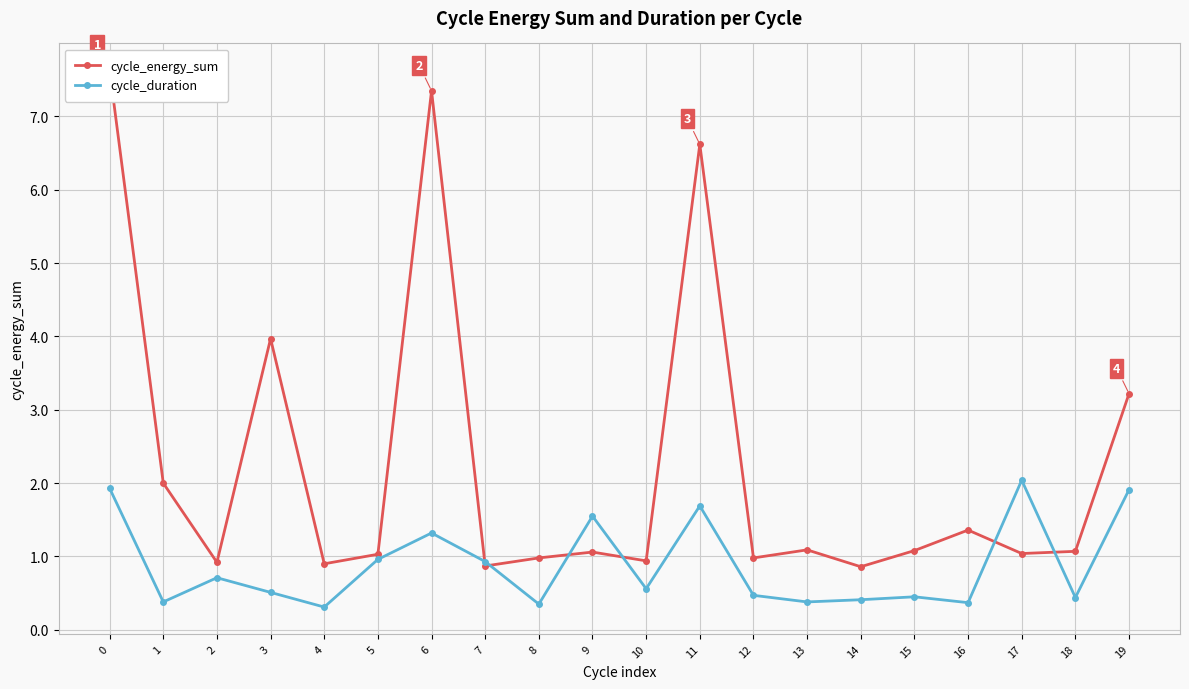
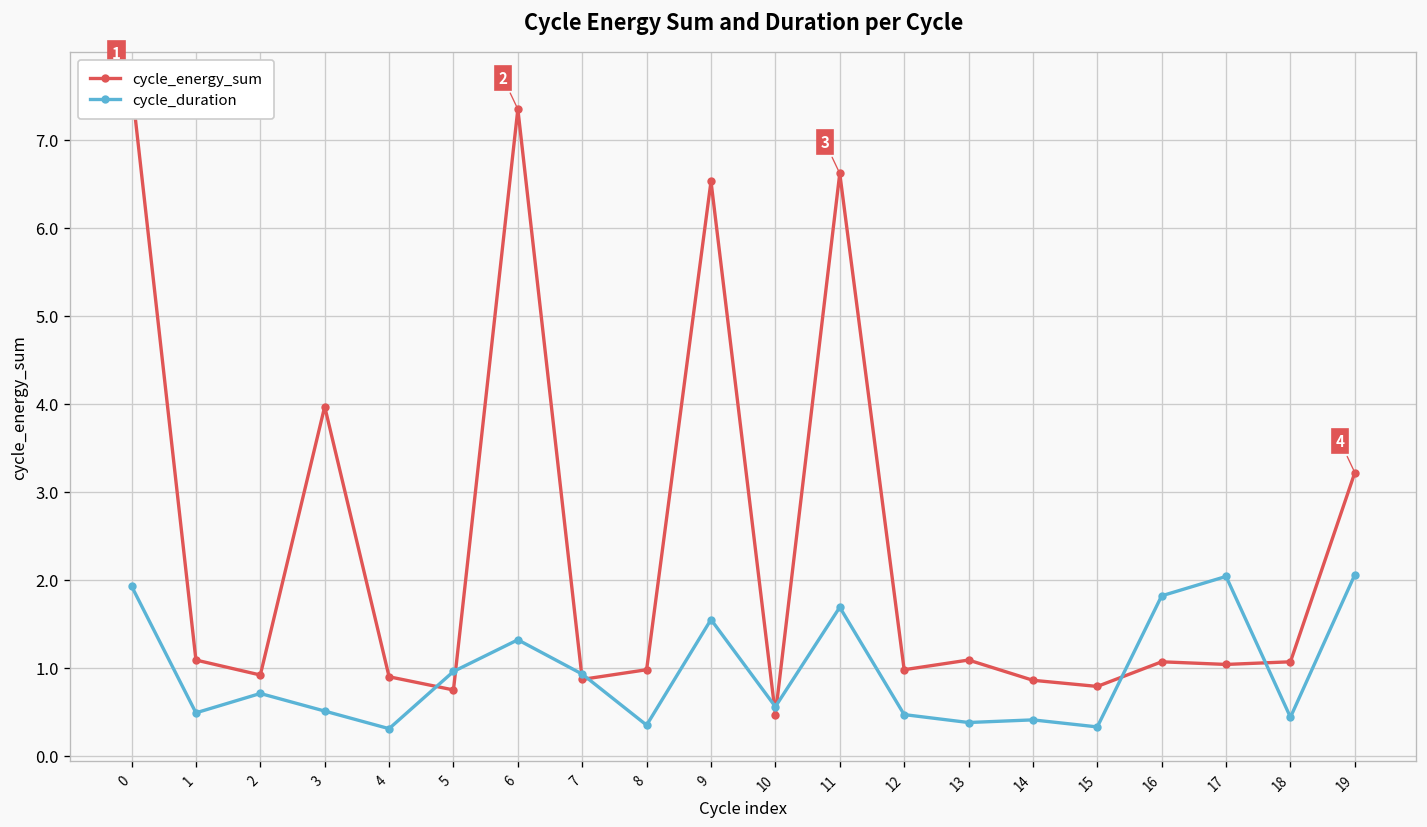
cycle_energy_sum, 1: 2.0 -> 1.1
cycle_duration, 1: 0.4 -> 0.5
cycle_energy_sum, 5: 1.0 -> 0.8
cycle_energy_sum, 9: 1.1 -> 6.5
cycle_energy_sum, 10: 0.9 -> 0.5
cycle_energy_sum, 15: 1.1 -> 0.8
cycle_duration, 15: 0.5 -> 0.3
cycle_energy_sum, 16: 1.4 -> 1.1
cycle_duration, 16: 0.4 -> 1.8
cycle_duration, 19: 1.9 -> 2.1
